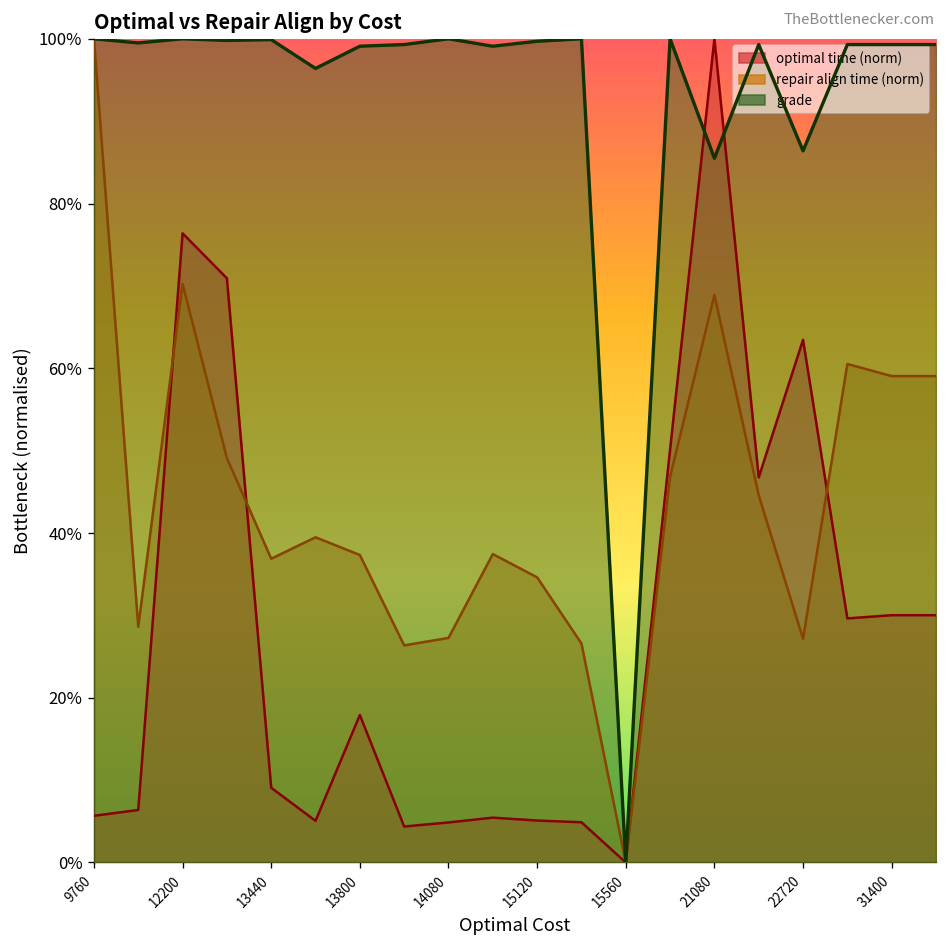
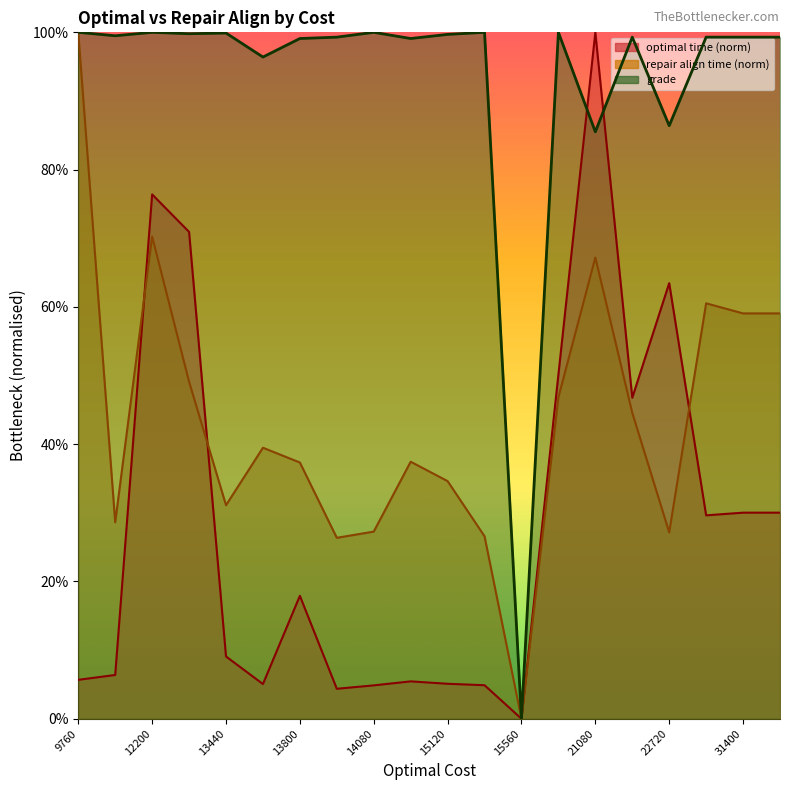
repair align time (norm), 13440: 37% -> 31%
repair align time (norm), 21080: 69% -> 67%
